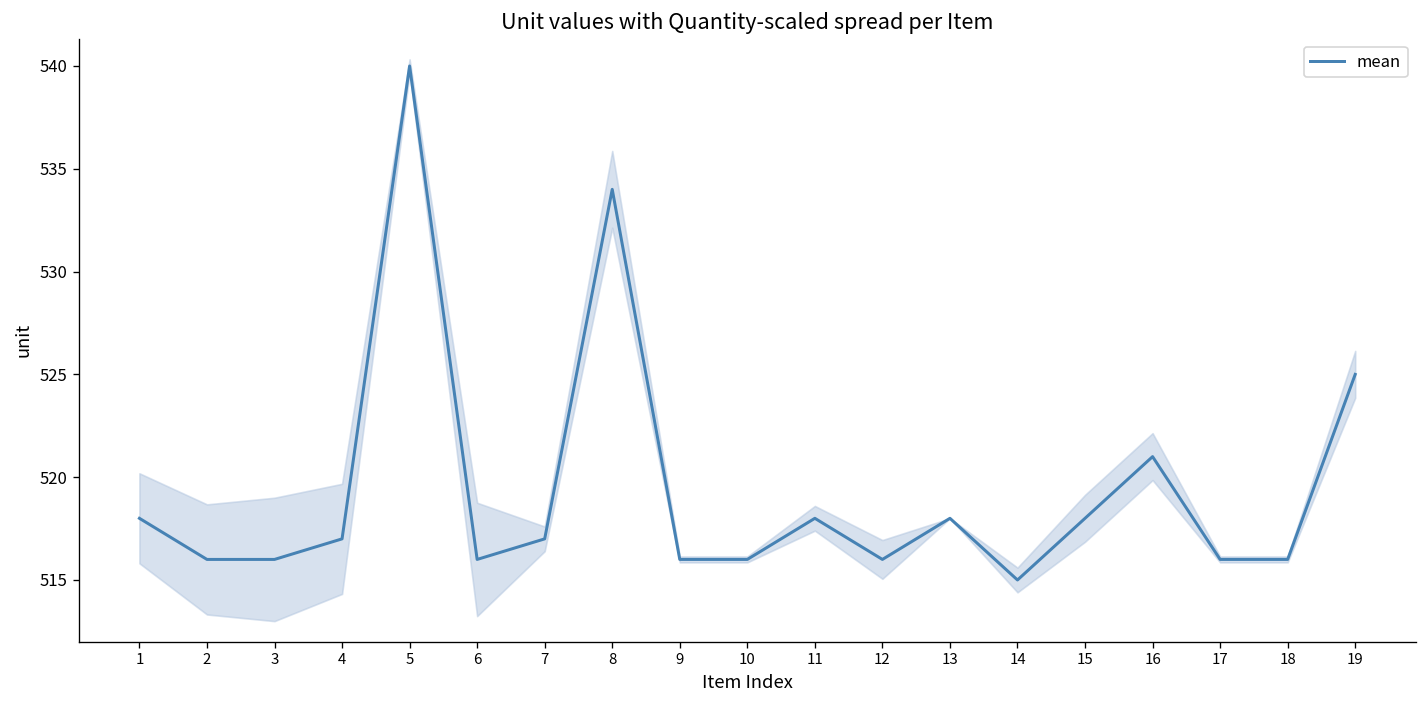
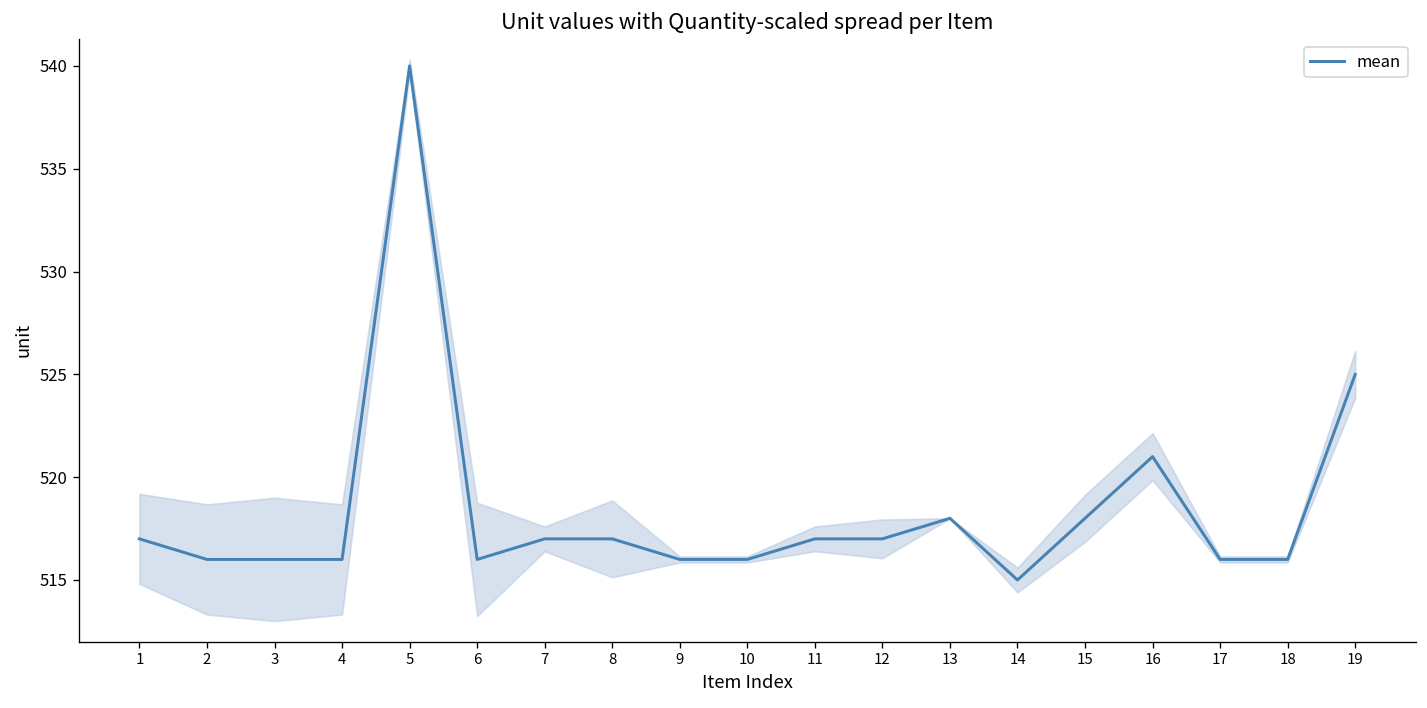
mean, 1: 518 -> 517
mean, 4: 517 -> 516
mean, 8: 534 -> 517
mean, 11: 518 -> 517
mean, 12: 516 -> 517
